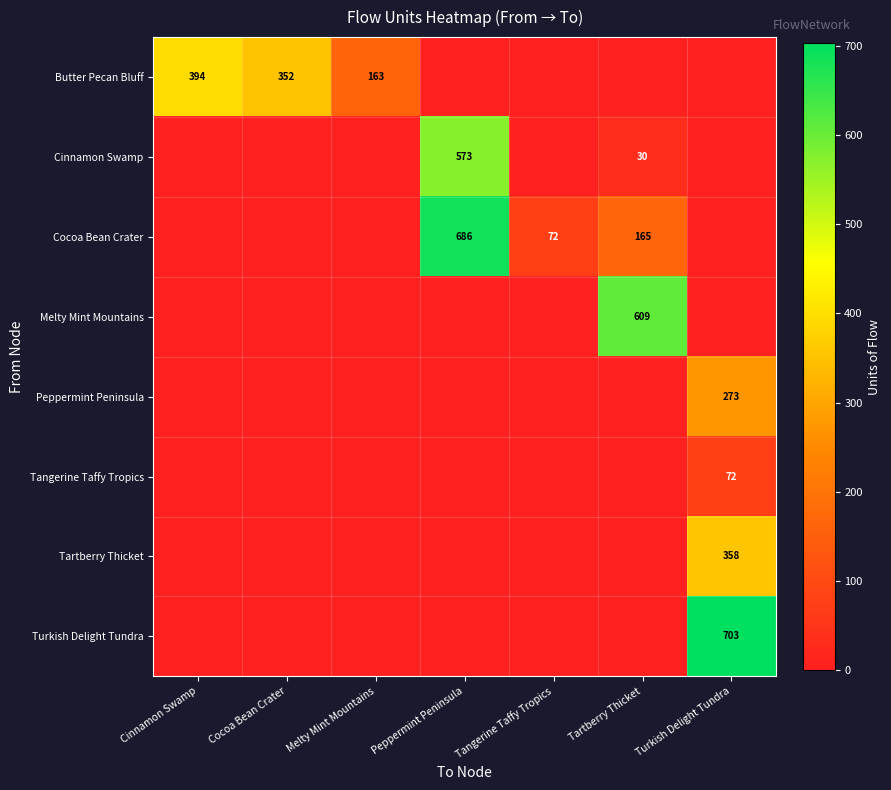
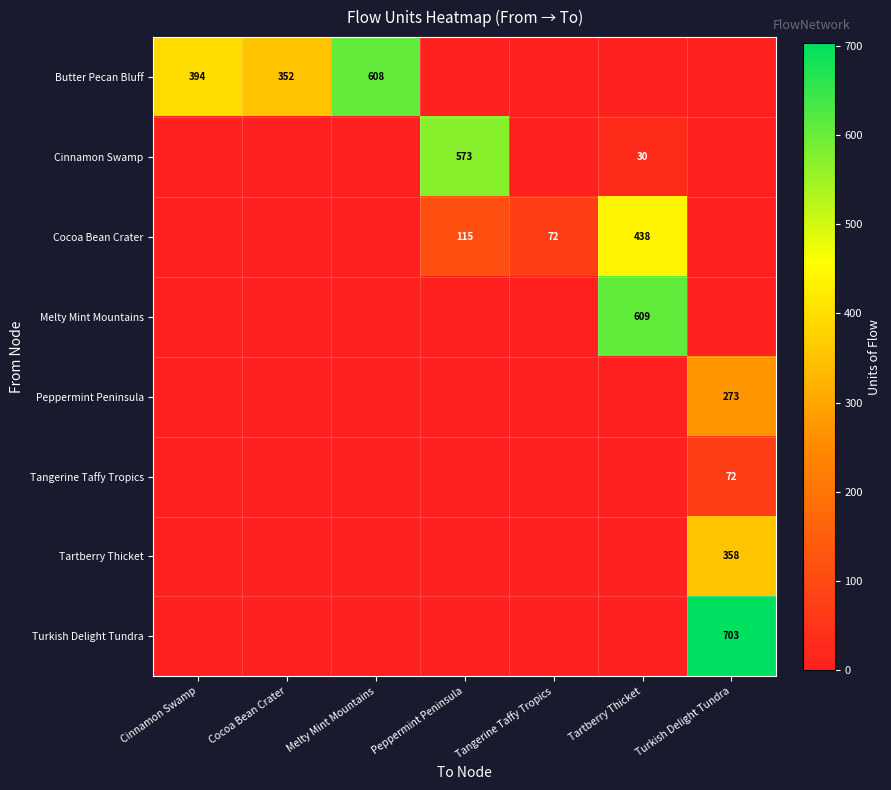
Butter Pecan Bluff, Melty Mint Mountains: 163 -> 608
Cocoa Bean Crater, Peppermint Peninsula: 686 -> 115
Cocoa Bean Crater, Tartberry Thicket: 165 -> 438
